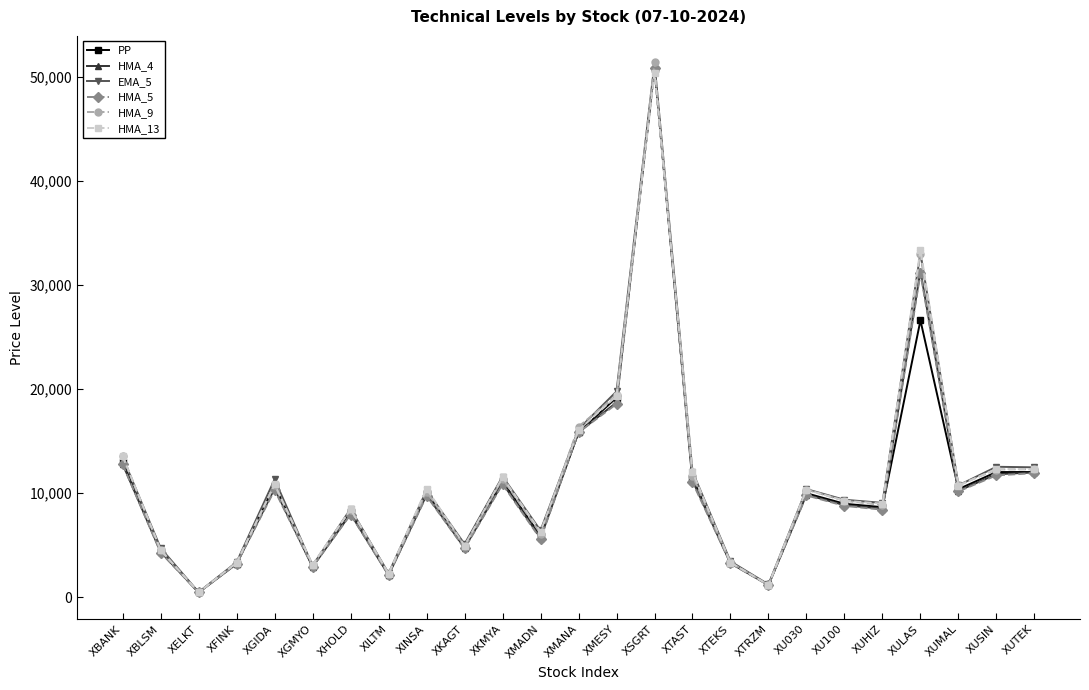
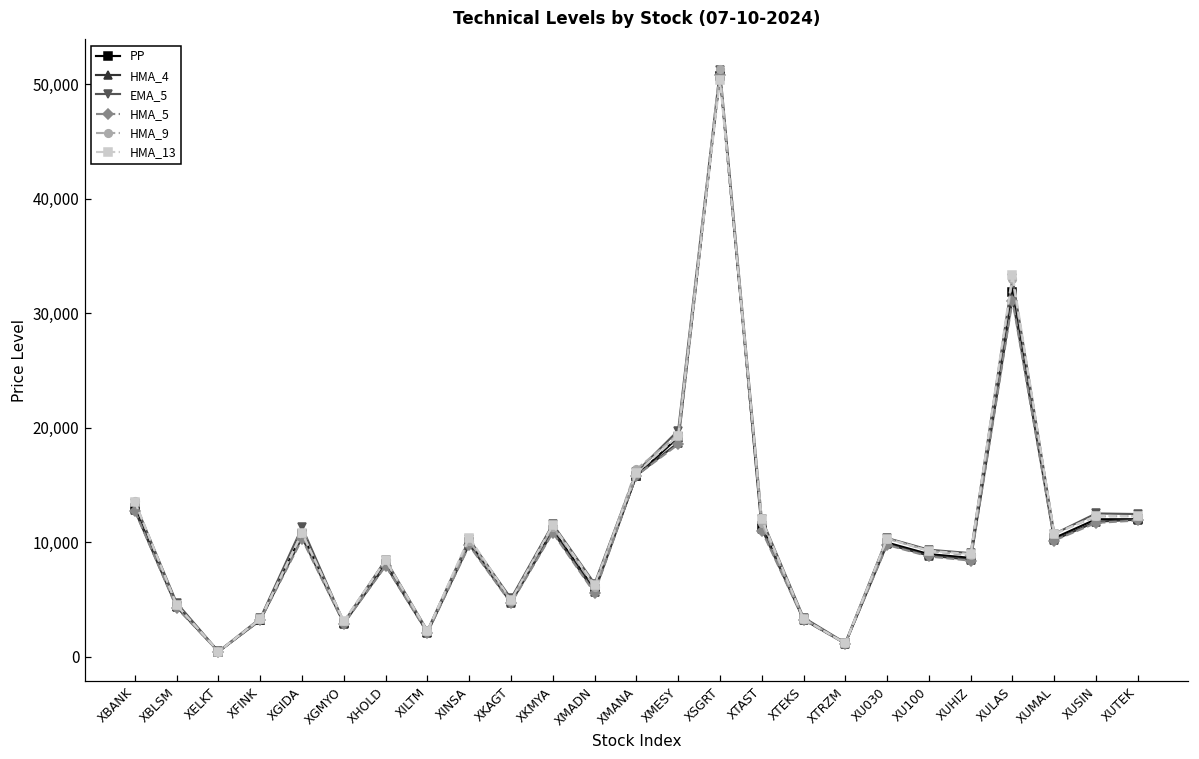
PP, XULAS: 26,600 -> 31,800
